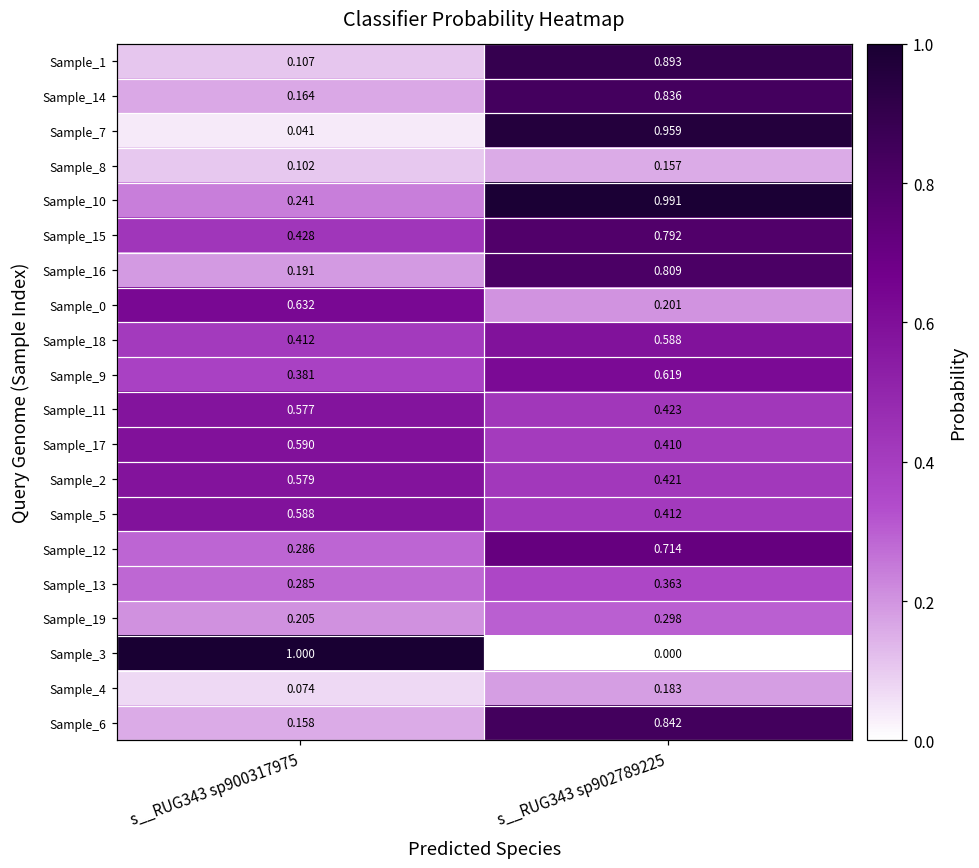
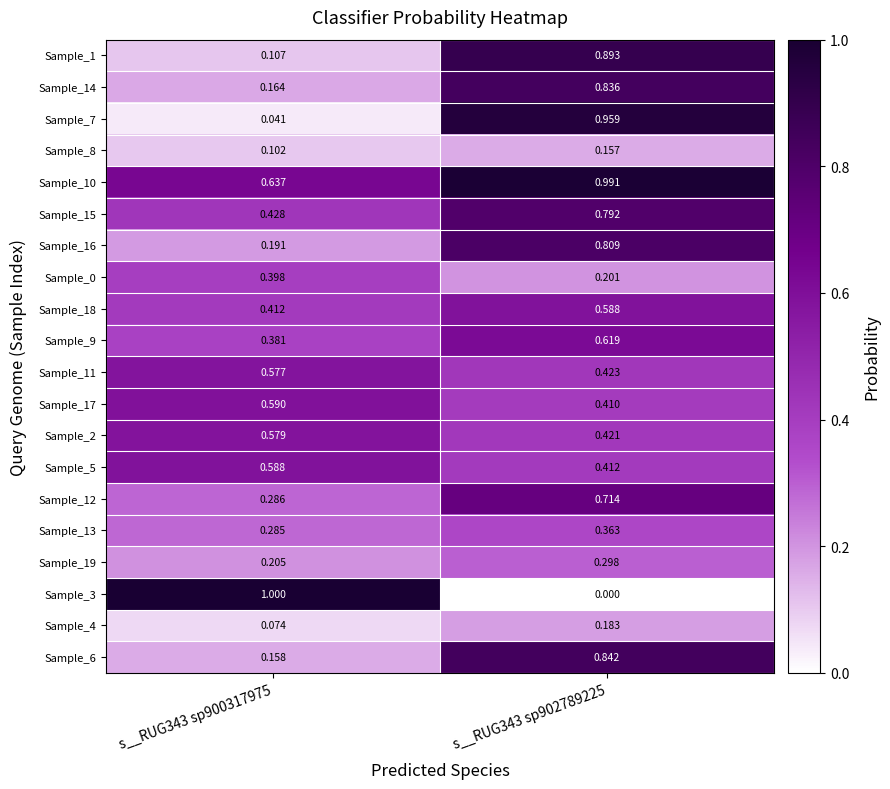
Sample_10, s__RUG343 sp900317975: 0.241 -> 0.637
Sample_0, s__RUG343 sp900317975: 0.632 -> 0.398
